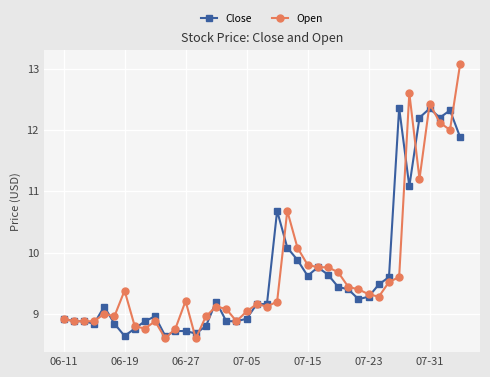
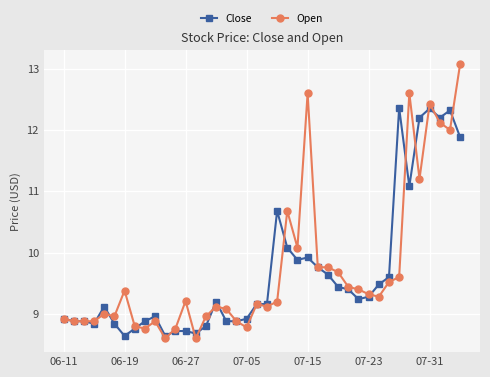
Open, 07-05: 9.0 -> 8.8
Close, 07-15: 9.6 -> 9.9
Open, 07-15: 9.8 -> 12.6
